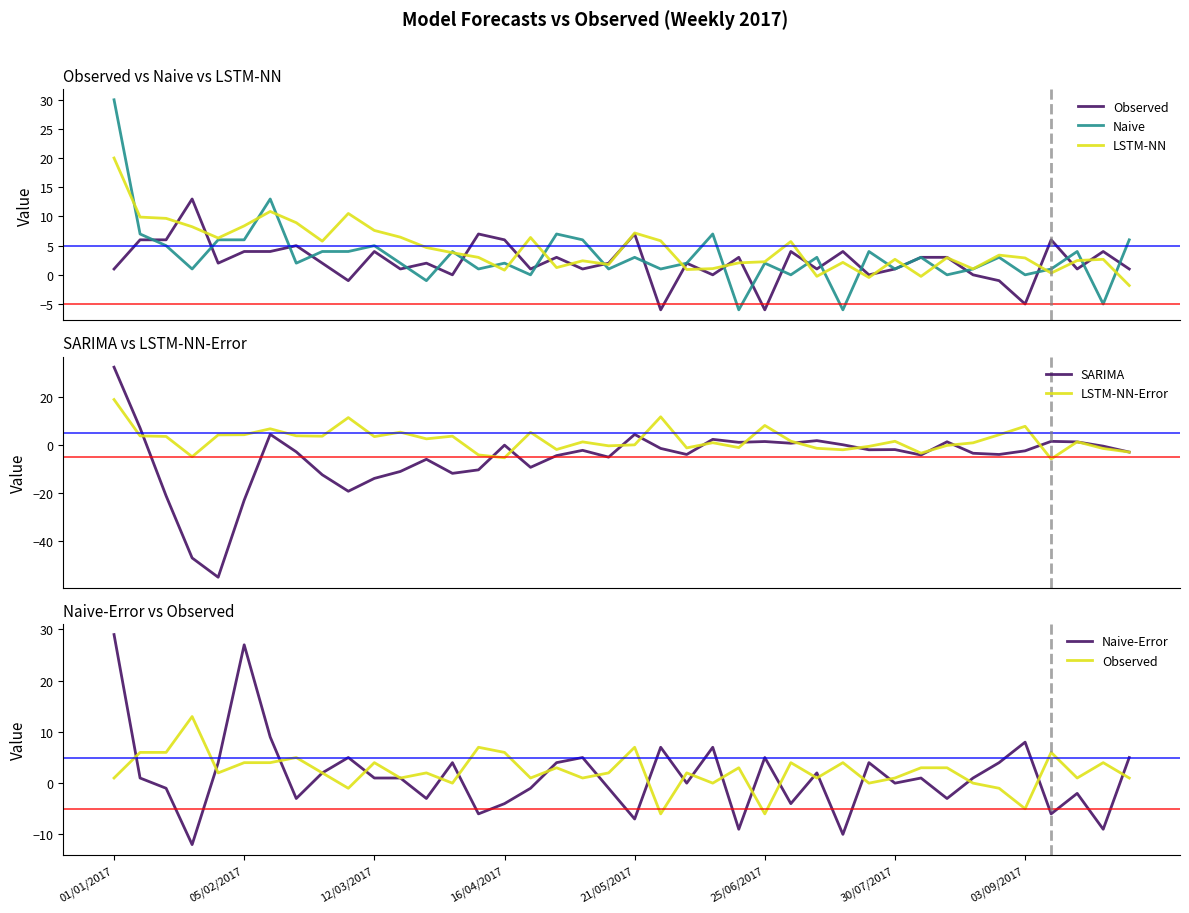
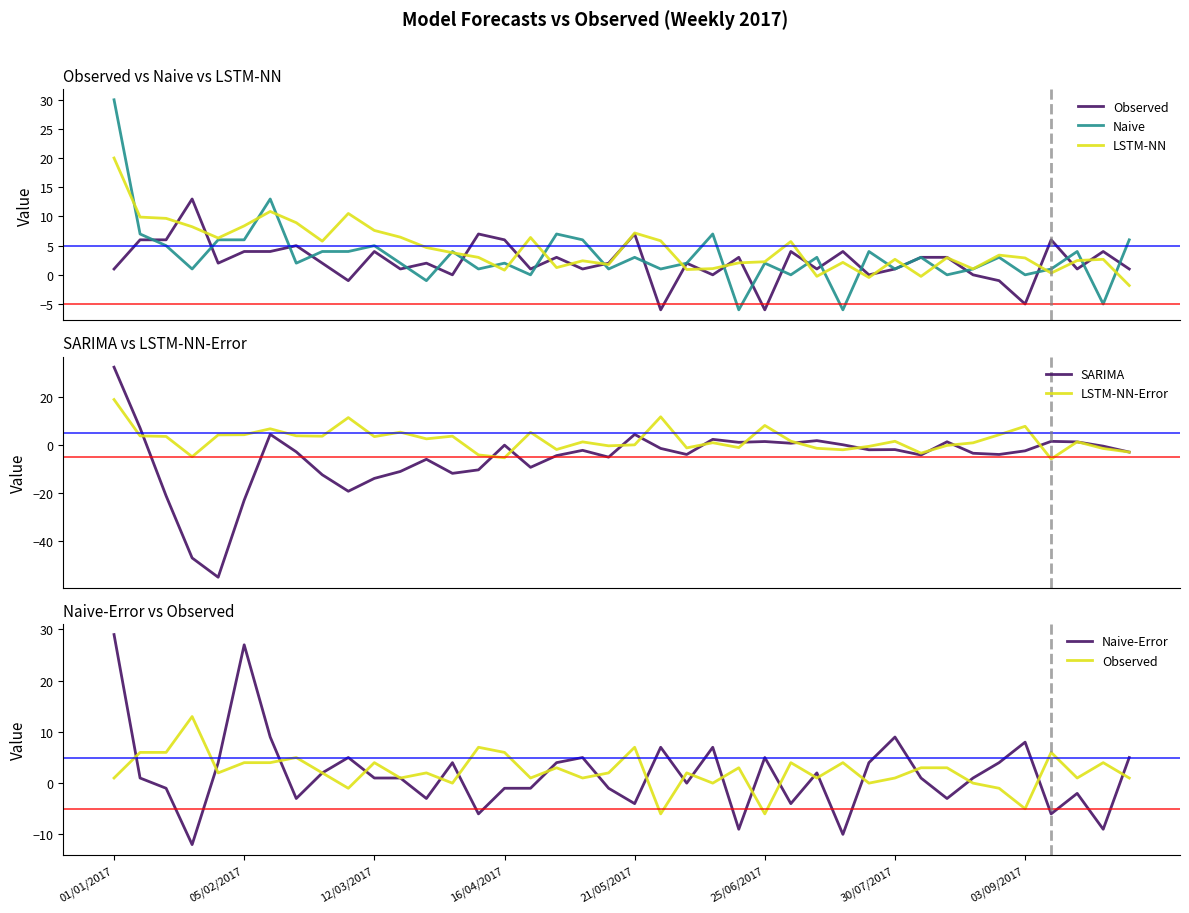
Naive-Error vs Observed, Naive-Error, 16/04/2017: -4 -> -1
Naive-Error vs Observed, Naive-Error, 21/05/2017: -7 -> -4
Naive-Error vs Observed, Naive-Error, 30/07/2017: 0 -> 9
